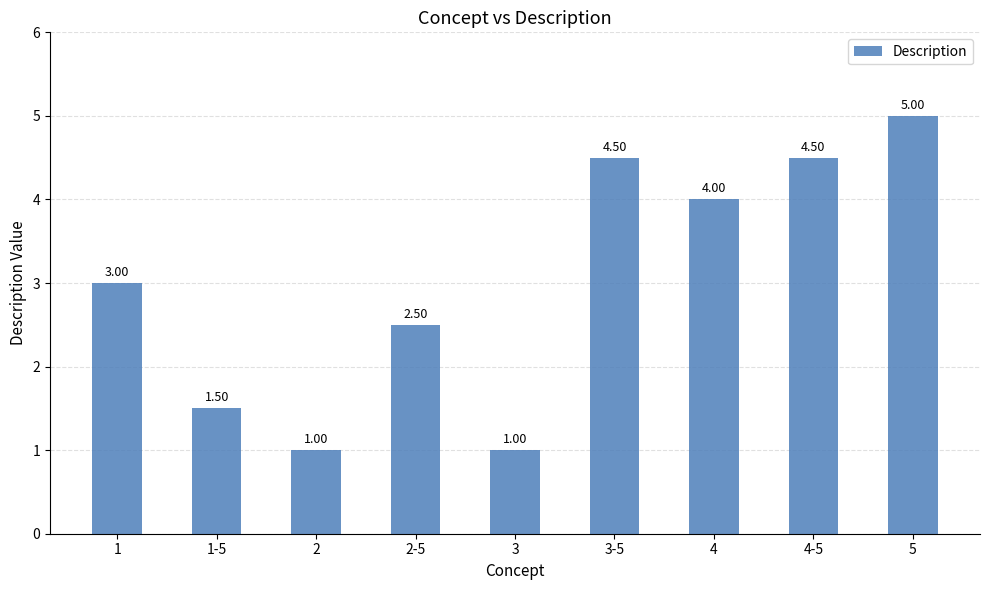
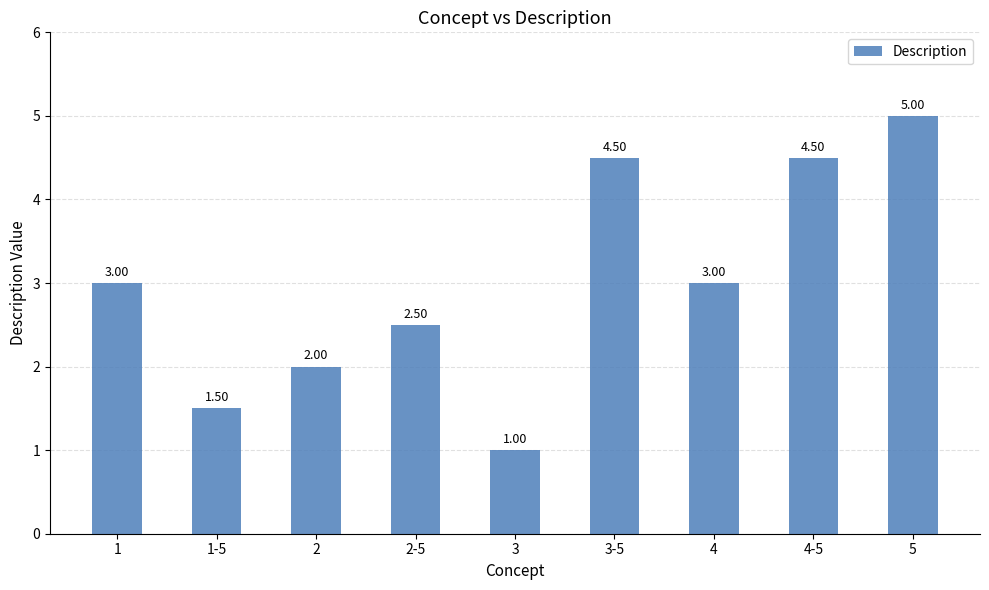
2: 1.00 -> 2.00
4: 4.00 -> 3.00
